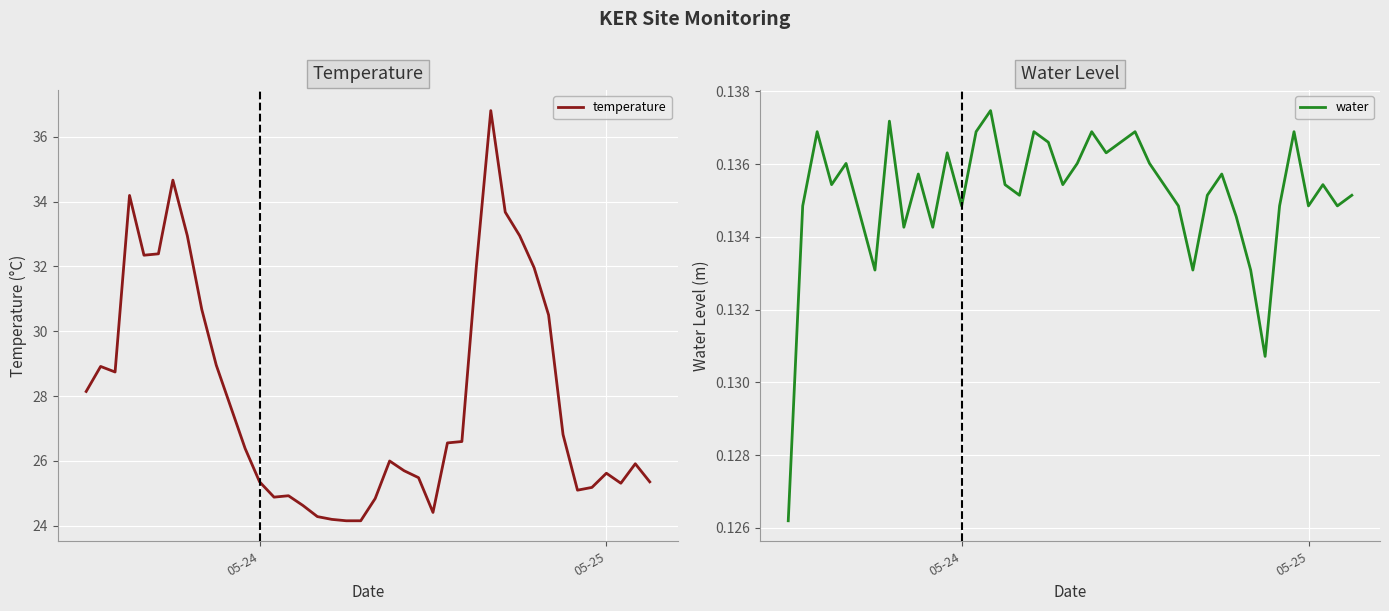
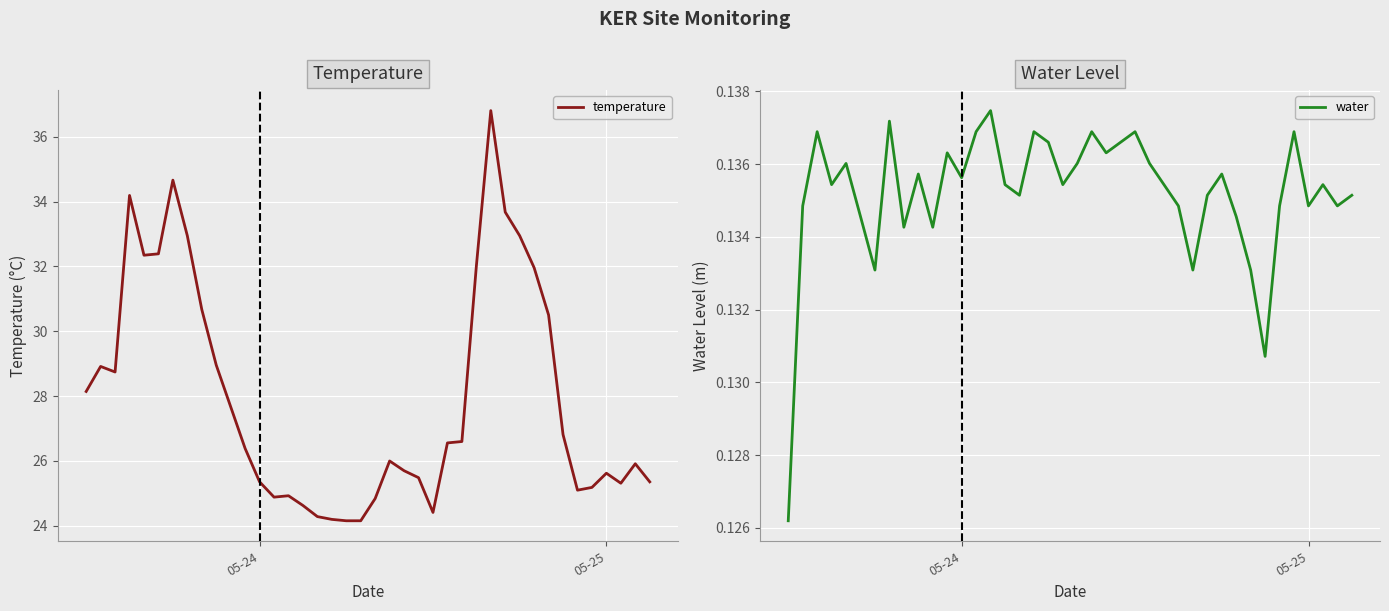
Water Level, 05-24: 0.1349 -> 0.1356
